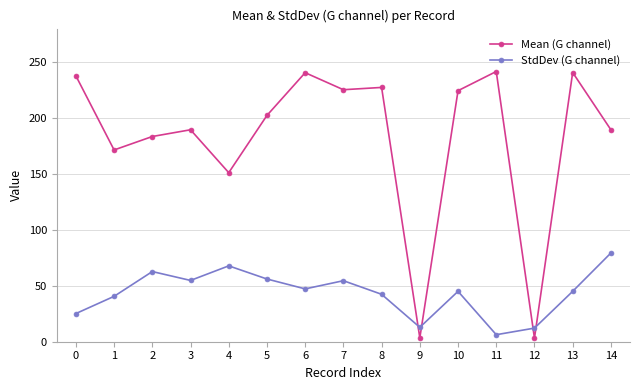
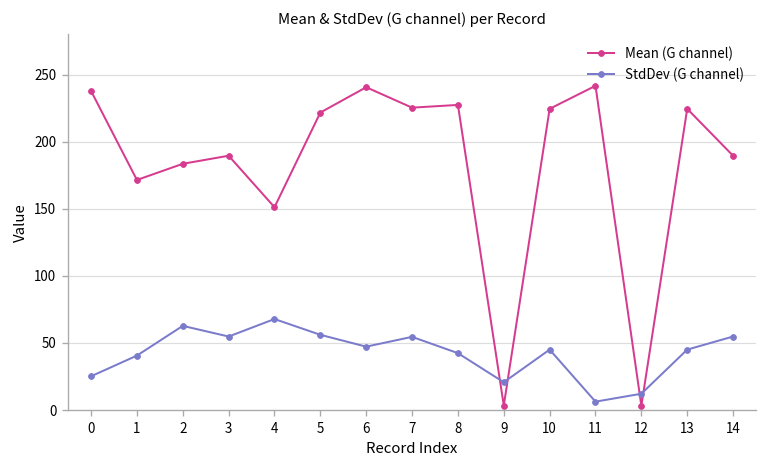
Mean (G channel), 5: 202 -> 222
StdDev (G channel), 9: 13 -> 21
Mean (G channel), 13: 241 -> 224
StdDev (G channel), 14: 79 -> 55
